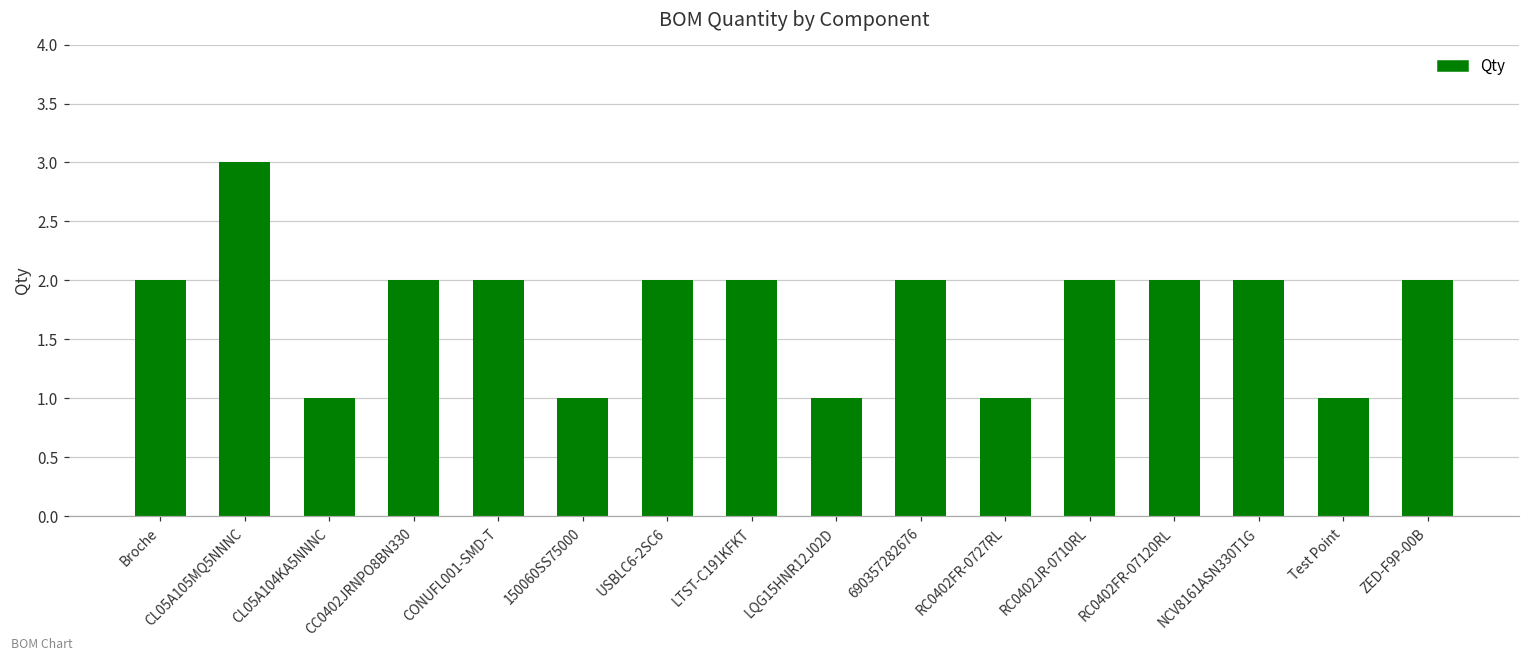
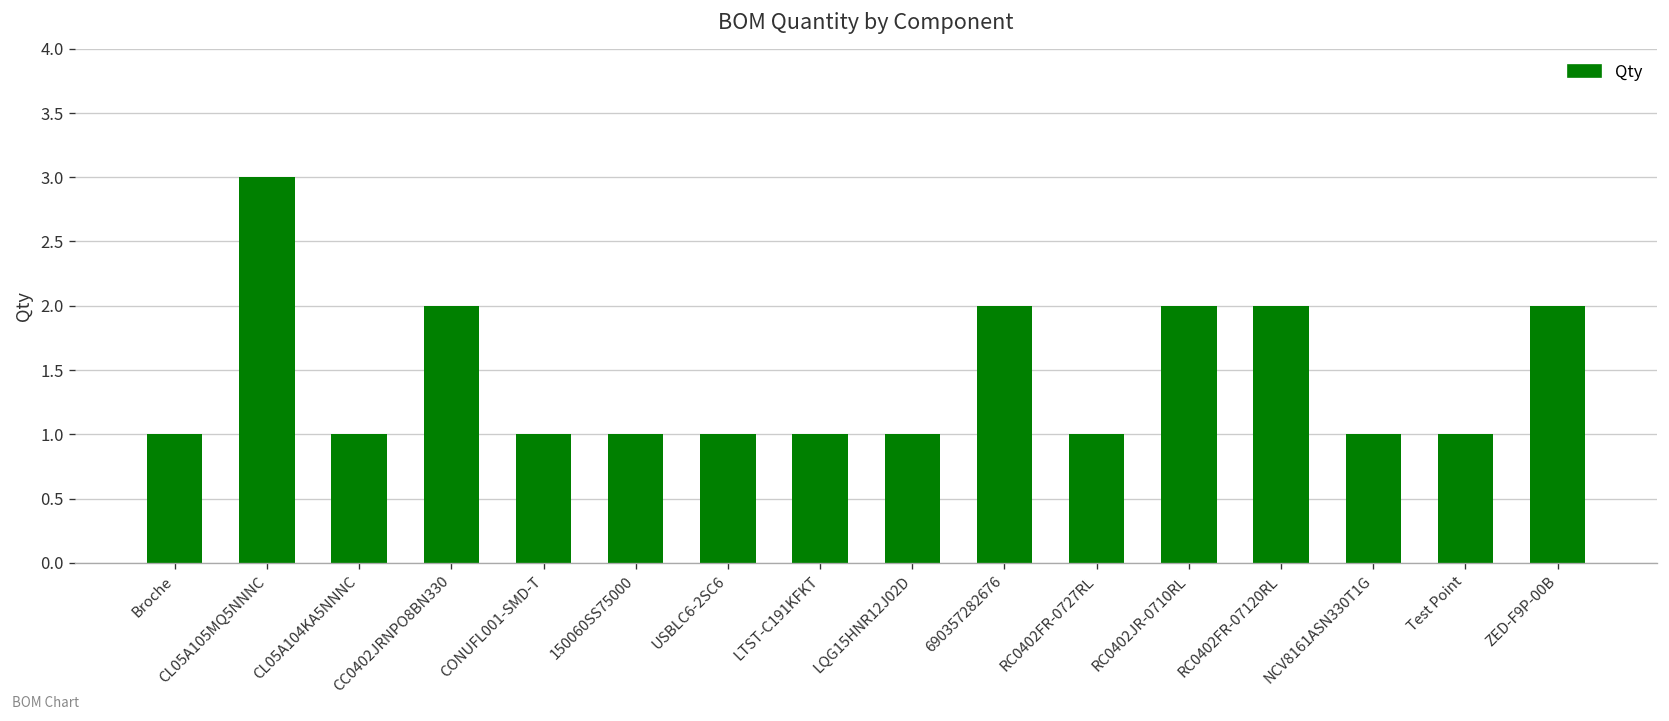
Broche: 2 -> 1
CONUFL001-SMD-T: 2 -> 1
USBLC6-2SC6: 2 -> 1
LTST-C191KFKT: 2 -> 1
NCV8161ASN330T1G: 2 -> 1
